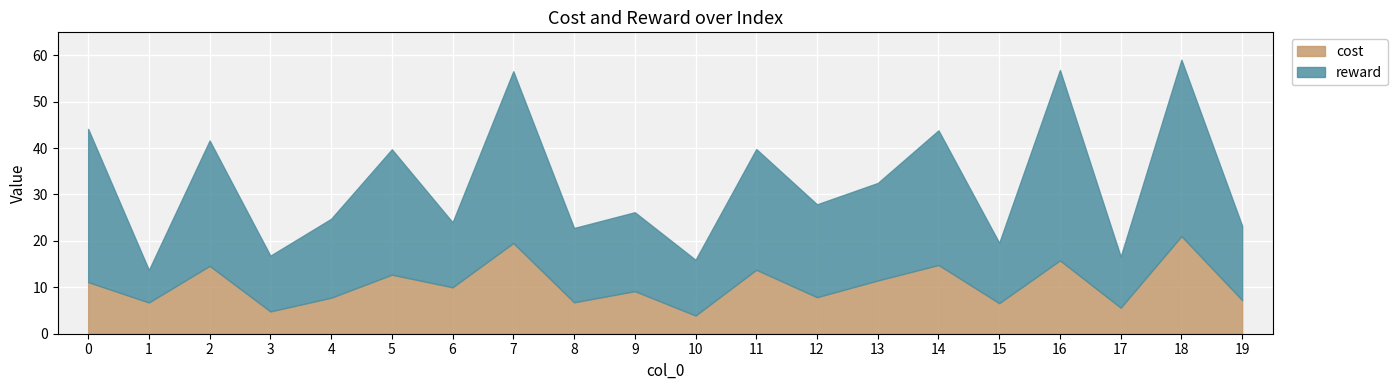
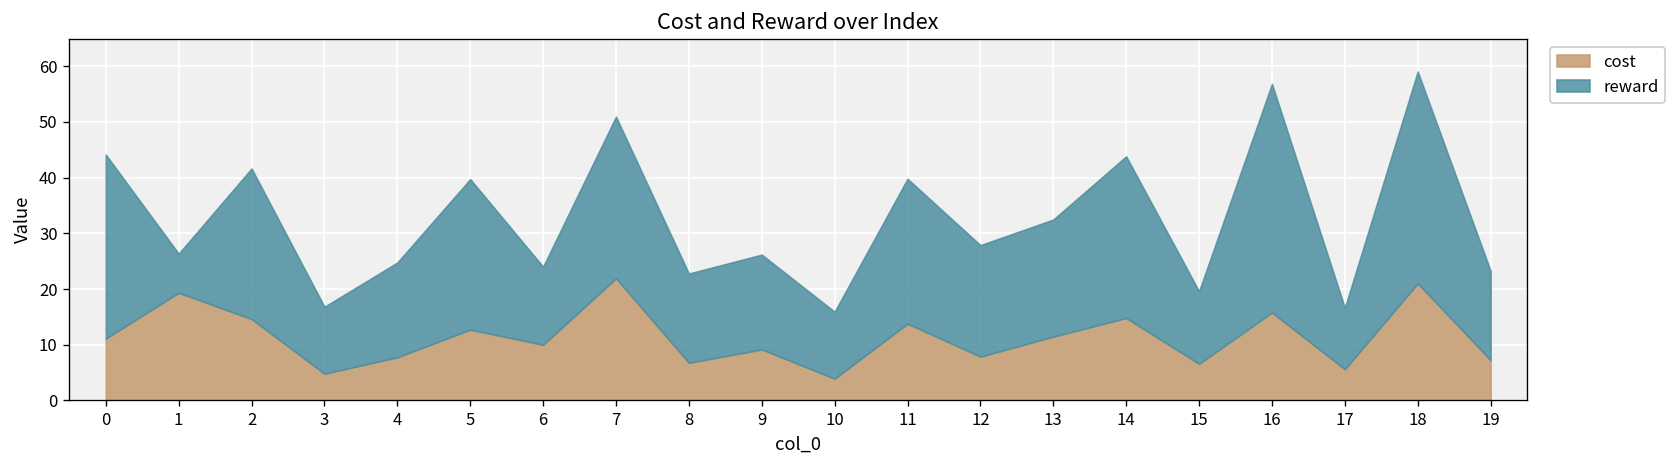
cost, 1: 7 -> 19
cost, 7: 20 -> 22
reward, 7: 37 -> 29
